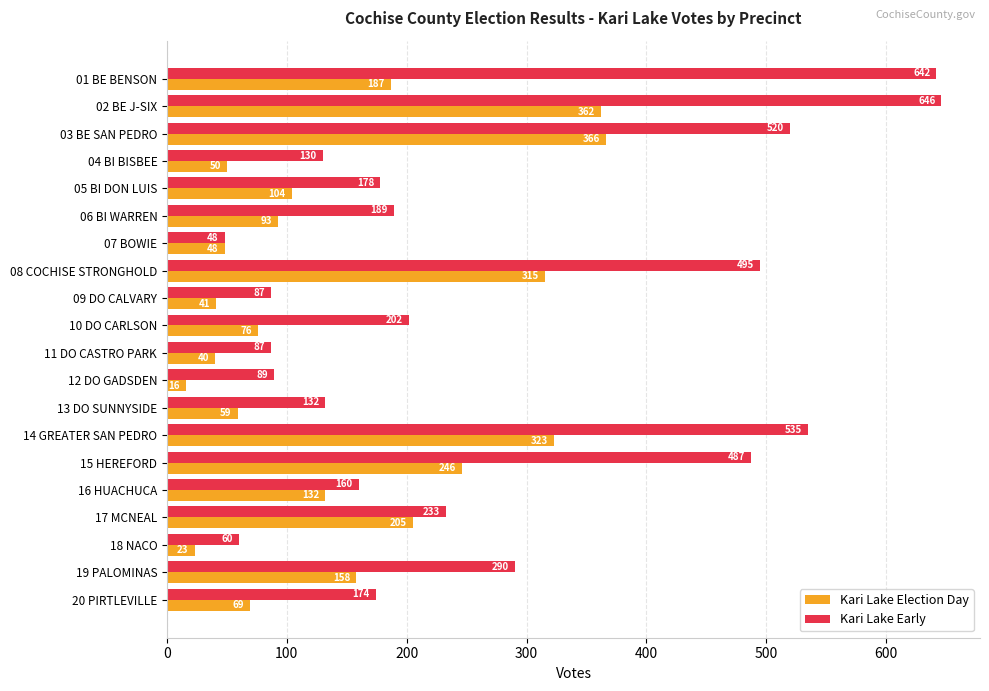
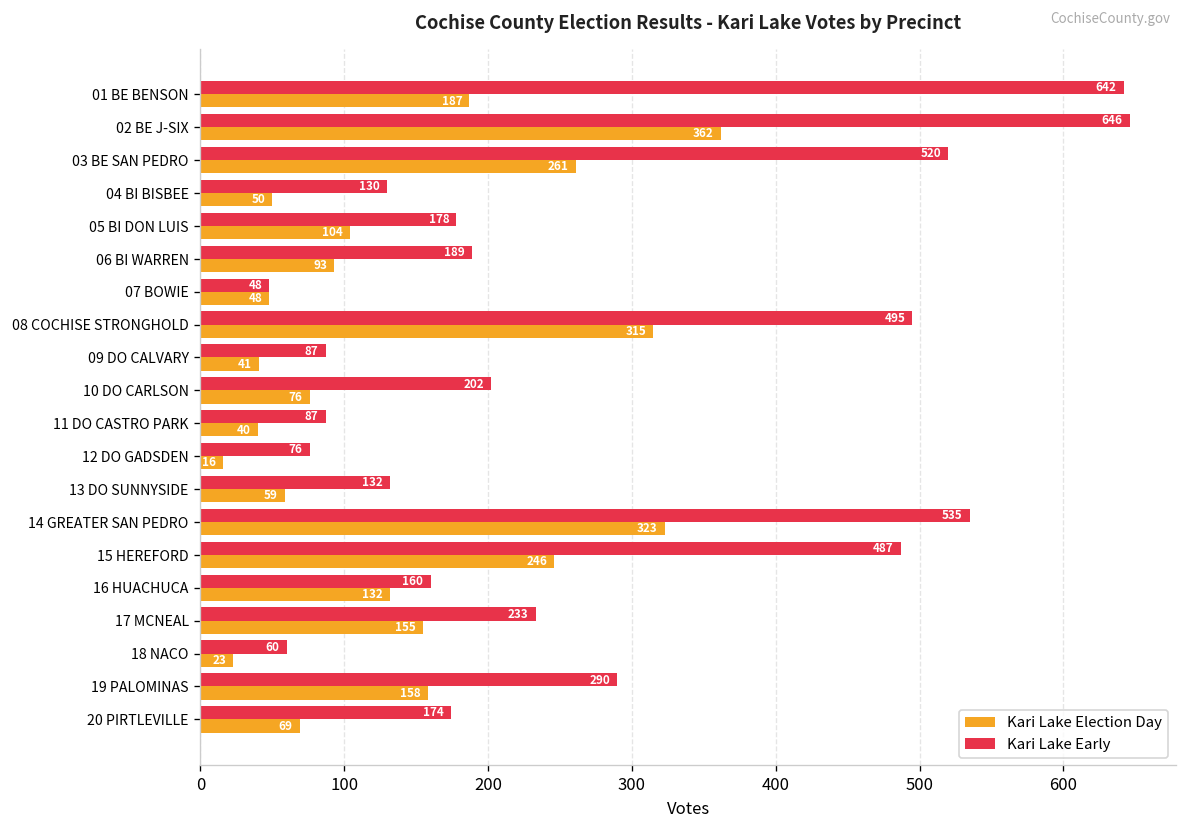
Kari Lake Election Day, 03 BE SAN PEDRO: 366 -> 261
Kari Lake Early, 12 DO GADSDEN: 89 -> 76
Kari Lake Election Day, 17 MCNEAL: 205 -> 155
